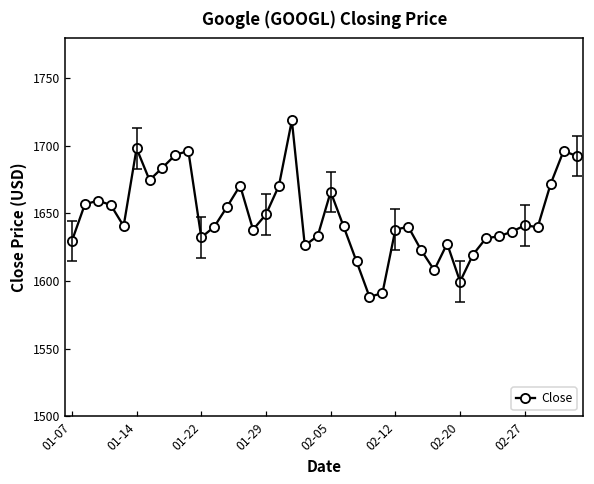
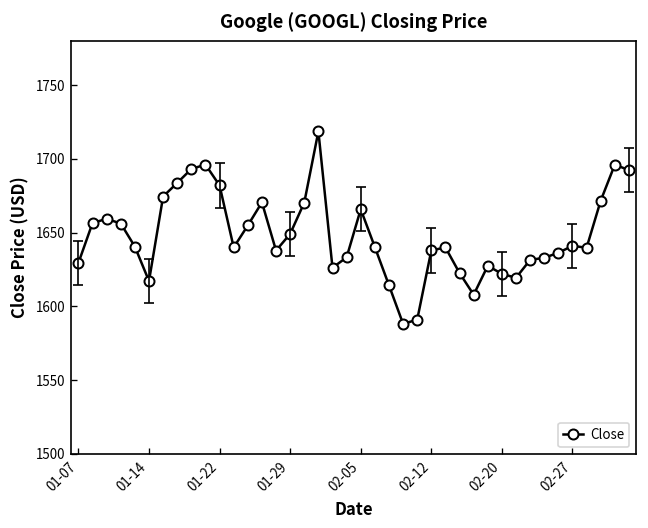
Close, 01-14: 1698 -> 1617
Close, 01-22: 1632 -> 1682
Close, 02-20: 1600 -> 1622
